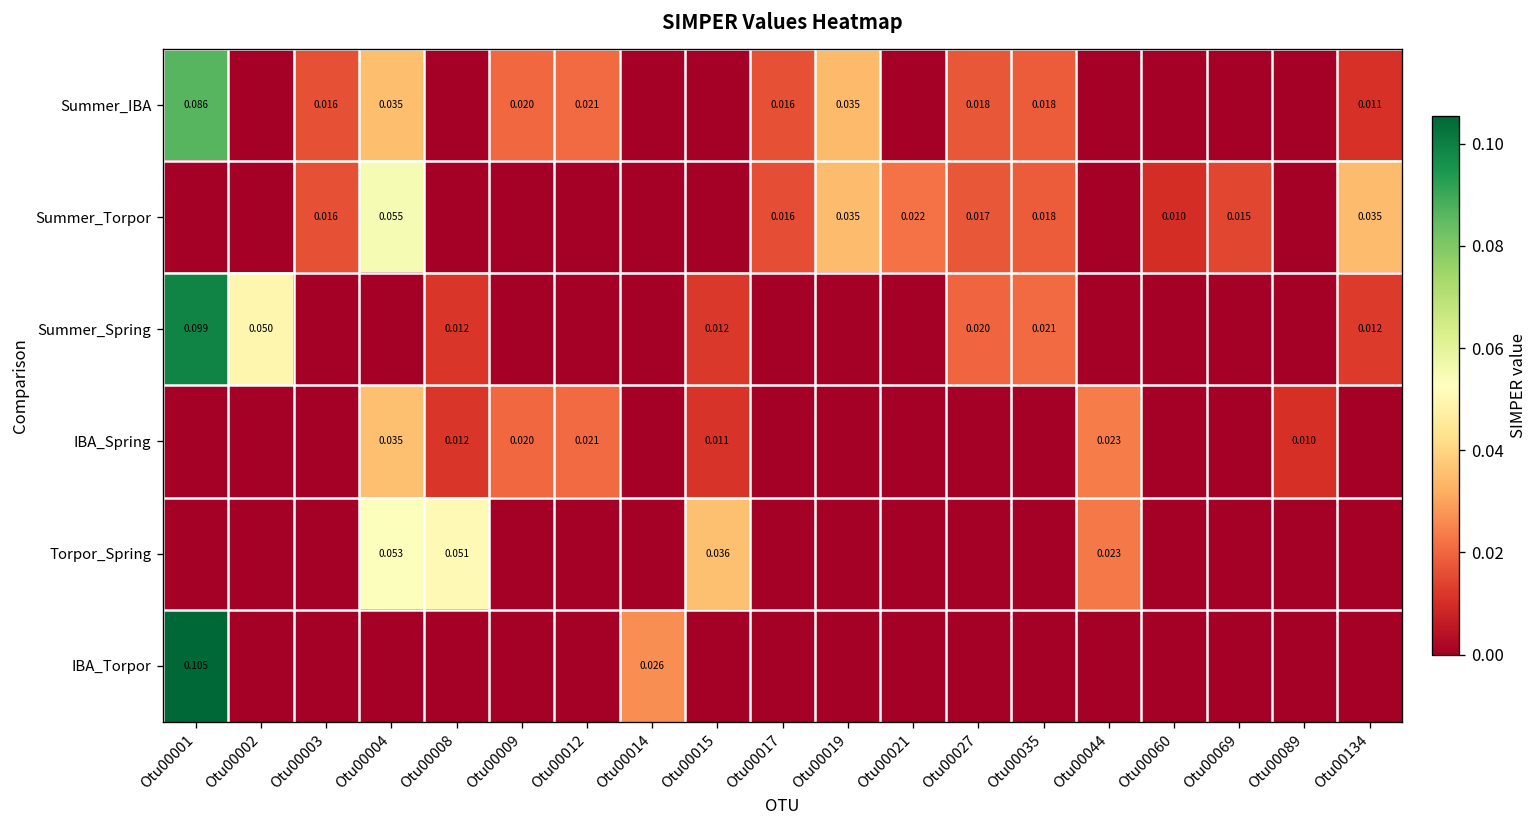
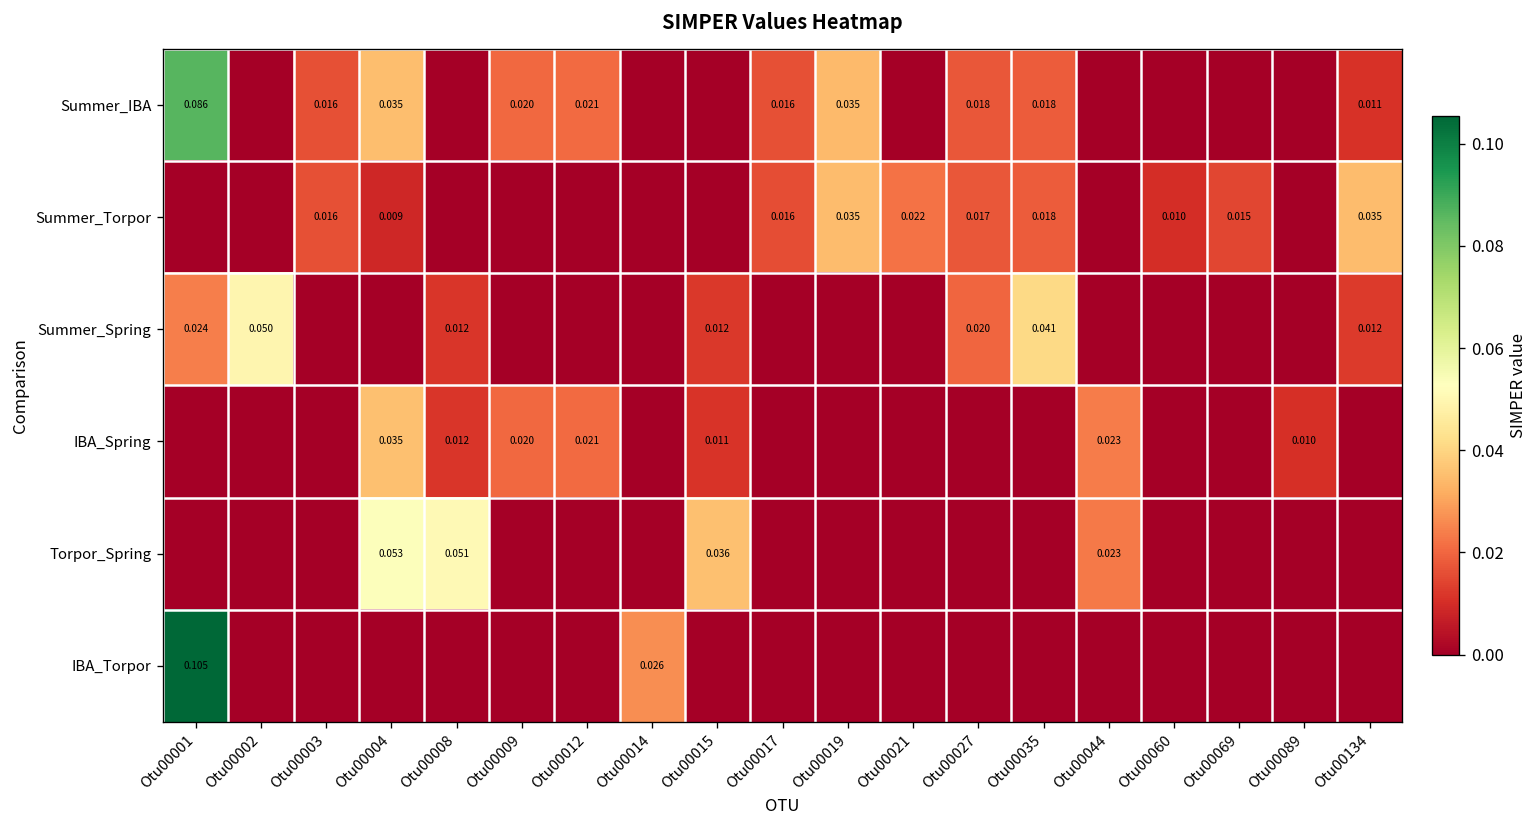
Summer_Torpor, Otu00004: 0.055 -> 0.009
Summer_Spring, Otu00001: 0.099 -> 0.024
Summer_Spring, Otu00035: 0.021 -> 0.041
